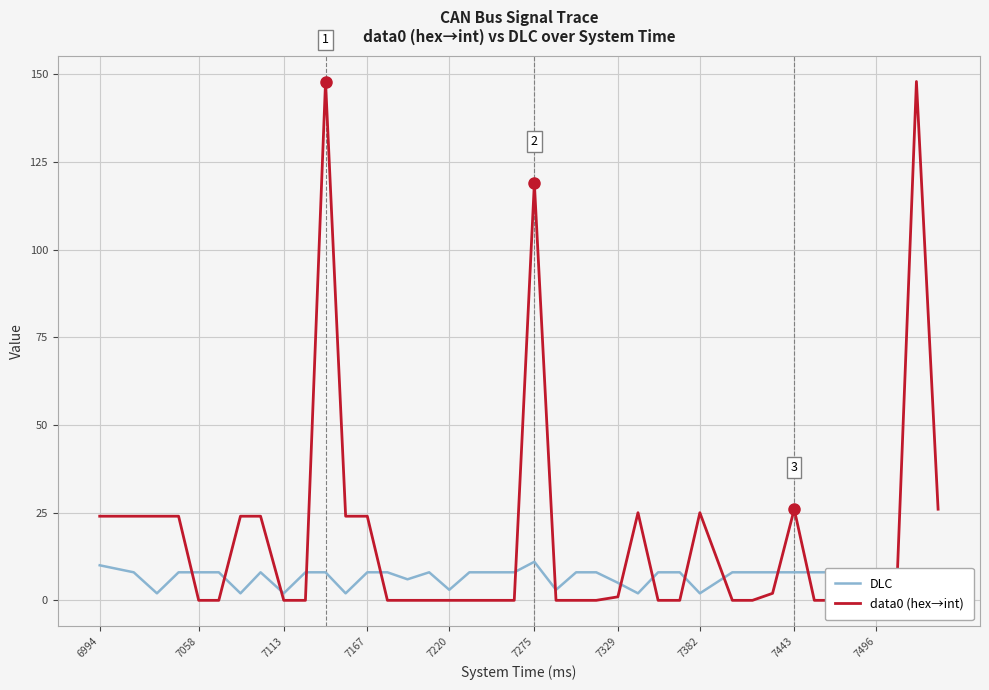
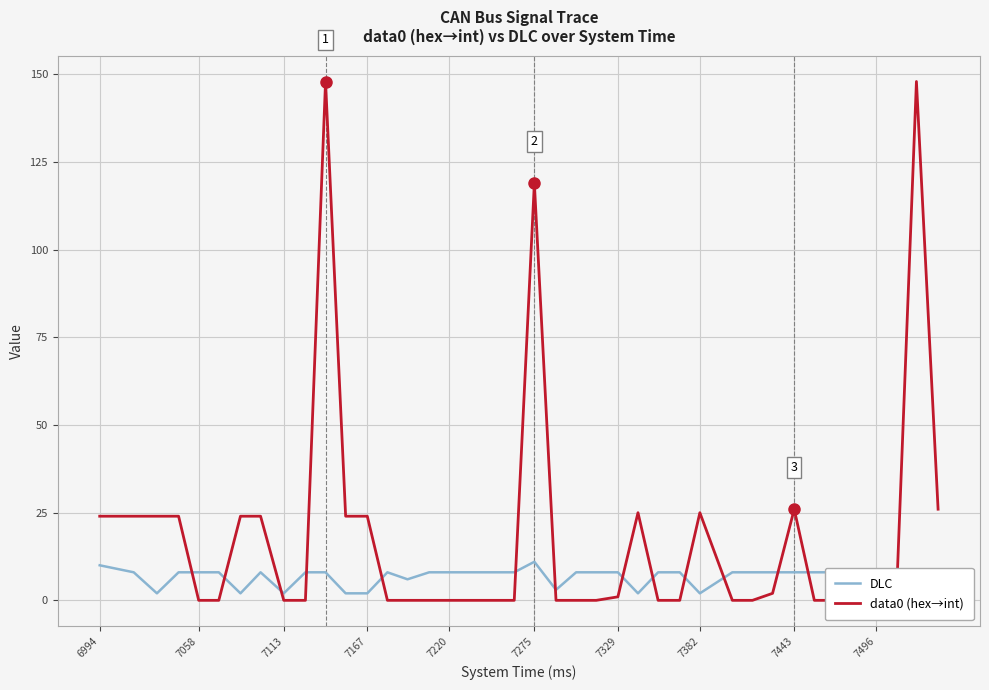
DLC, 7167: 8 -> 2
DLC, 7220: 3 -> 8
DLC, 7329: 5 -> 8
